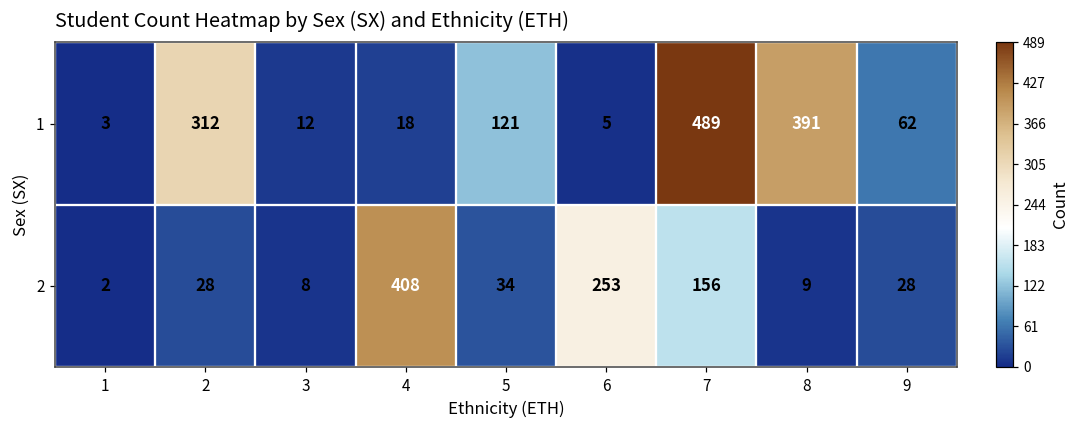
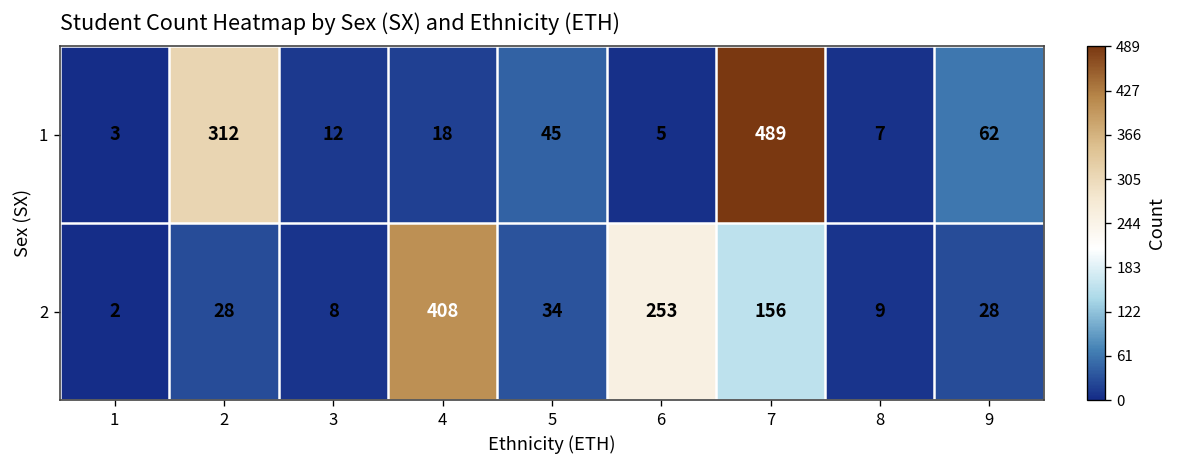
1, 5: 121 -> 45
1, 8: 391 -> 7
